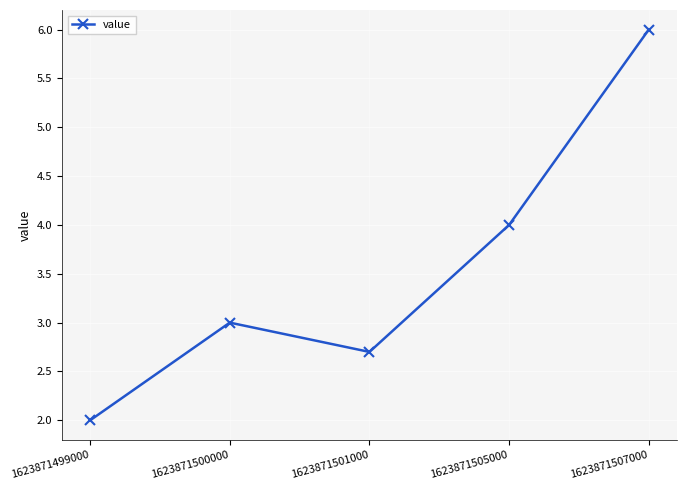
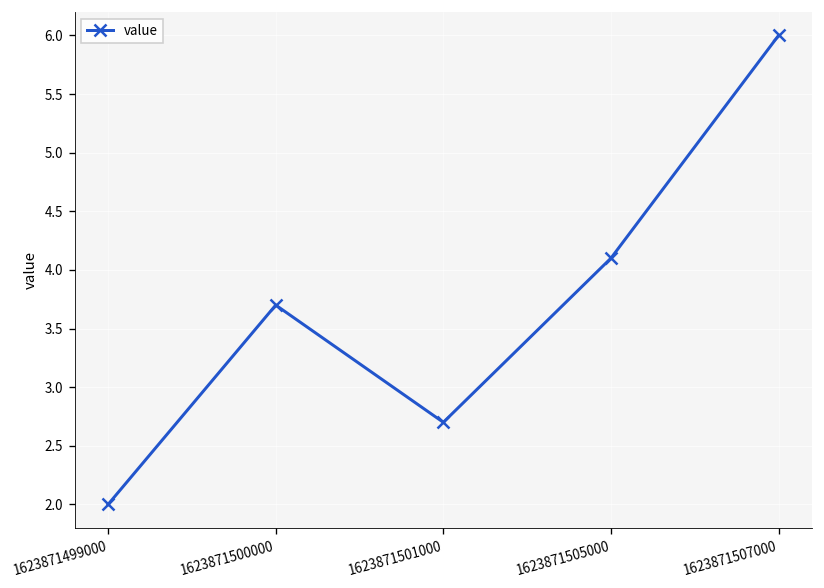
1623871500000: 3.0 -> 3.7
1623871505000: 4.0 -> 4.1
